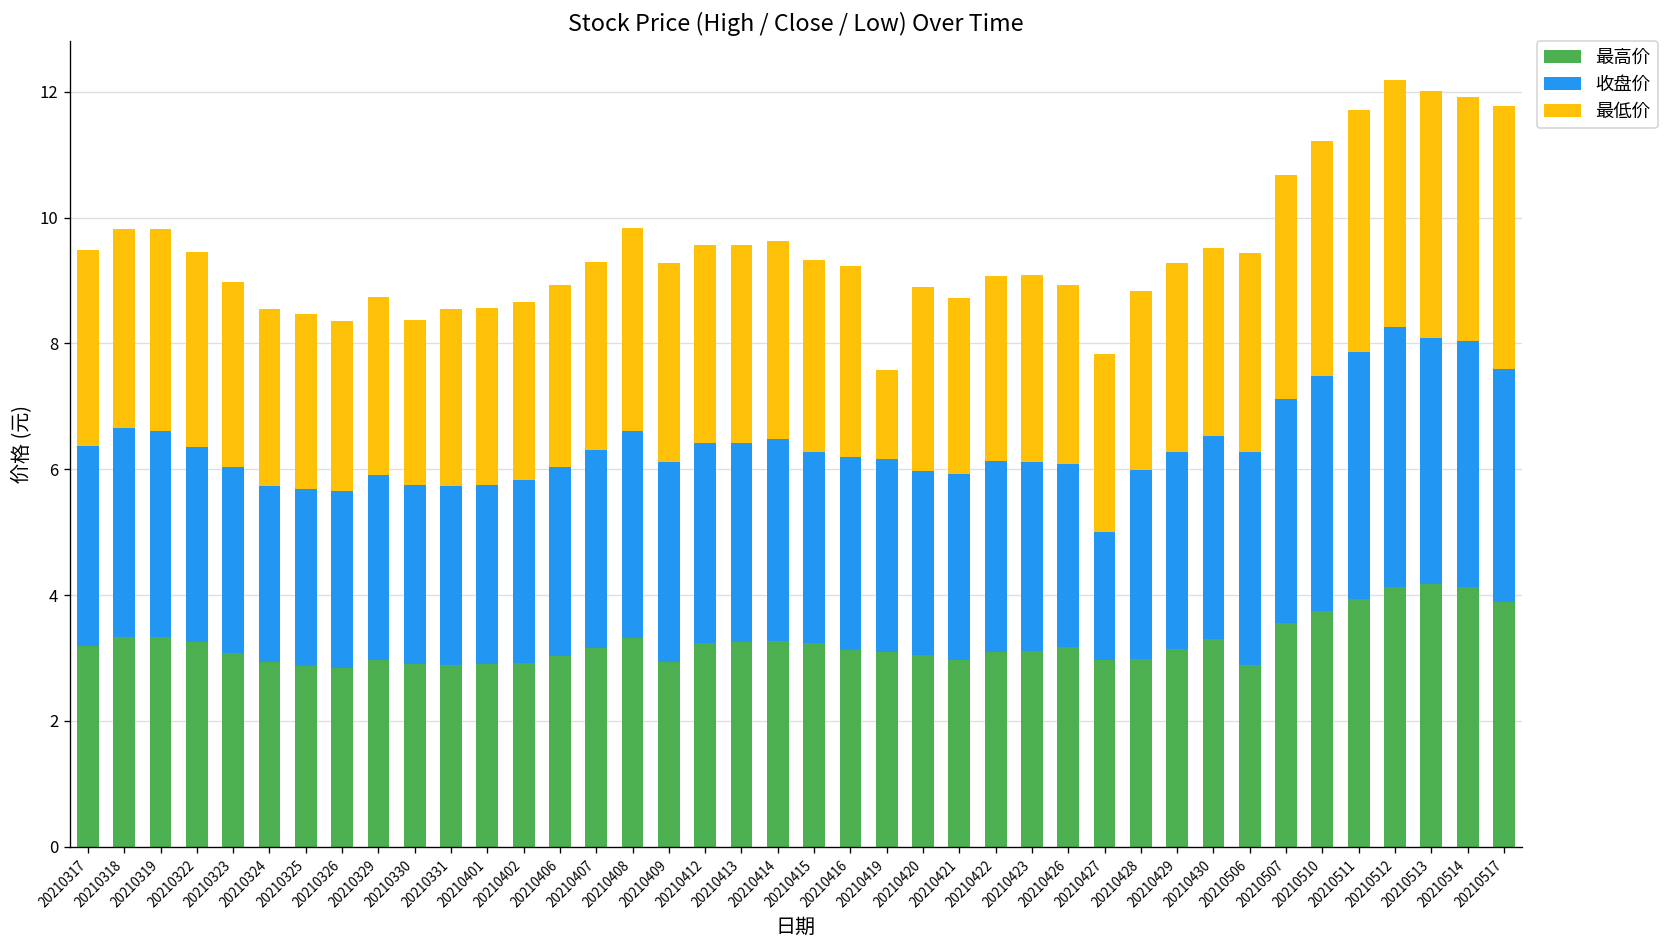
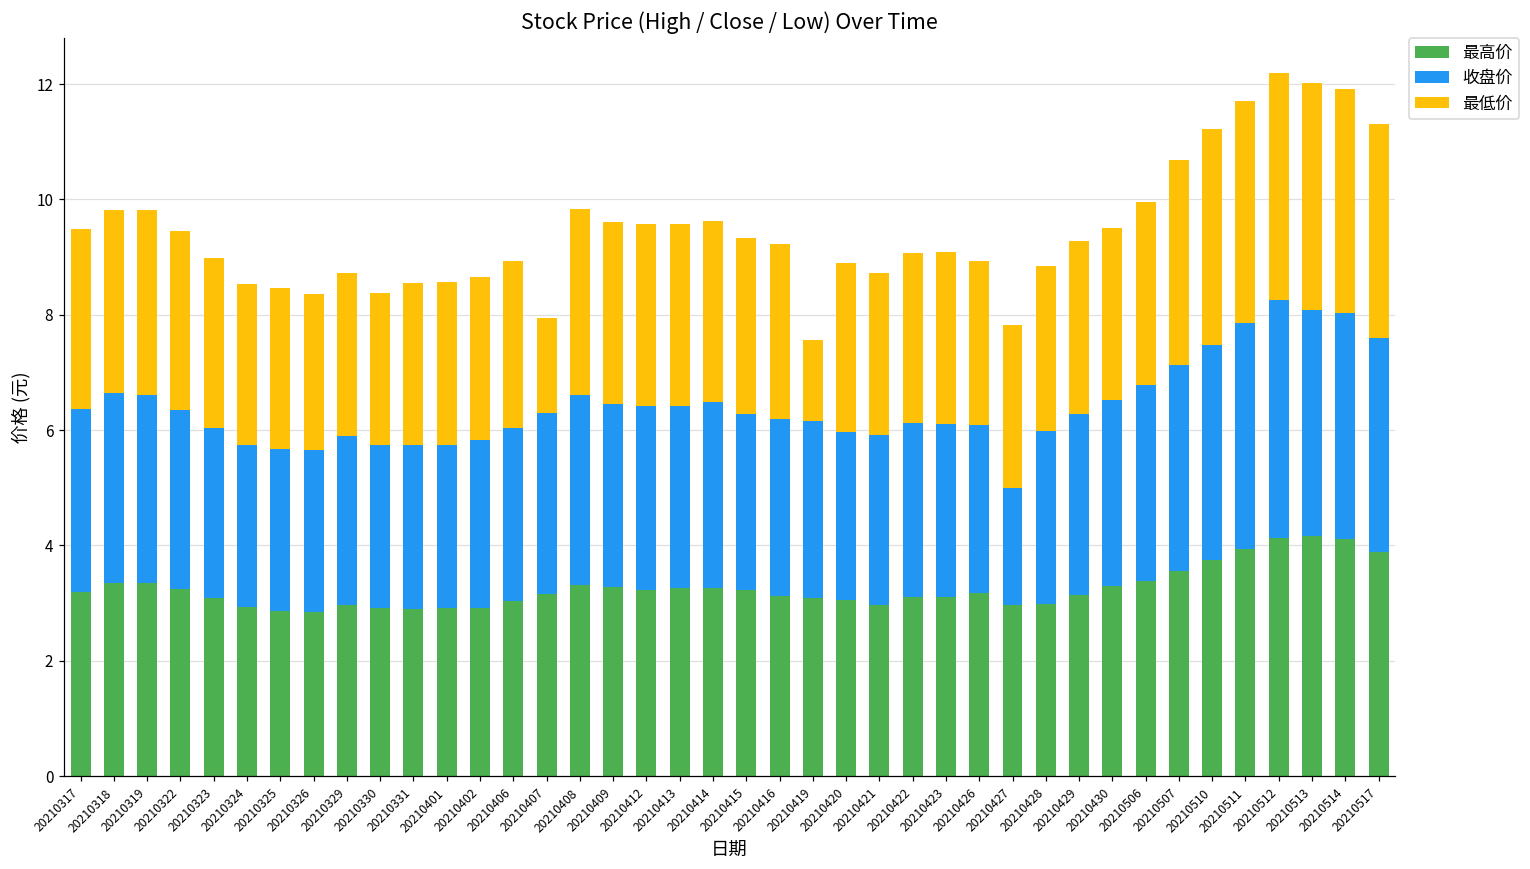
最低价, 20210407: 3.0 -> 1.6
最高价, 20210409: 2.9 -> 3.3
最高价, 20210506: 2.9 -> 3.4
最低价, 20210517: 4.2 -> 3.7
